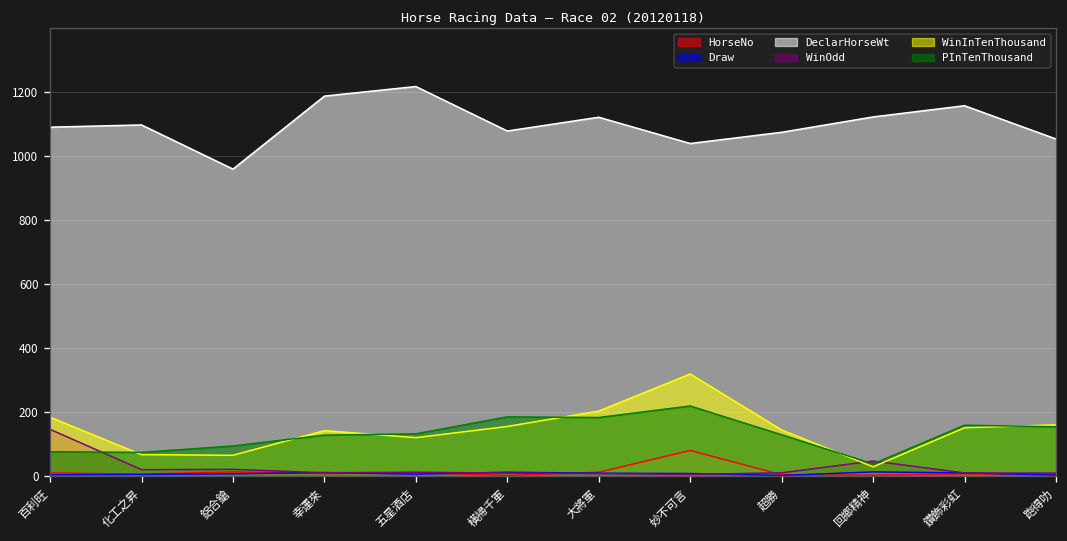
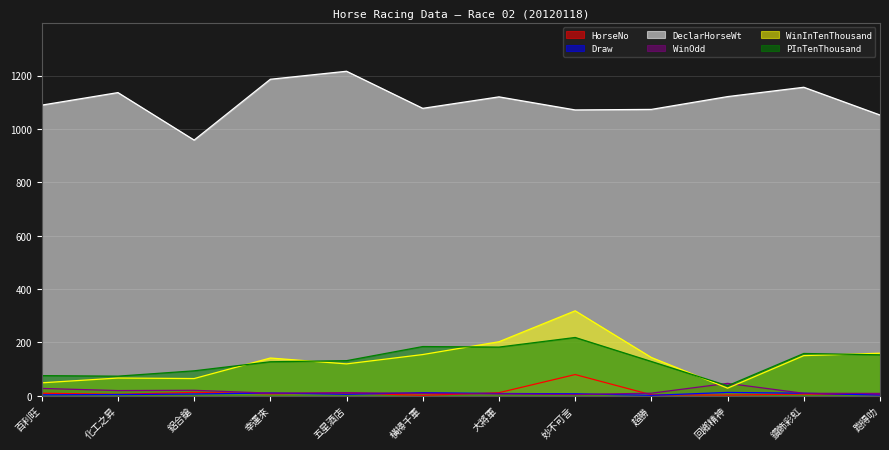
WinOdd, 百利旺: 150 -> 30
WinInTenThousand, 百利旺: 180 -> 50
DeclarHorseWt, 化工之昇: 1100 -> 1140
DeclarHorseWt, 妙不可言: 1040 -> 1070
